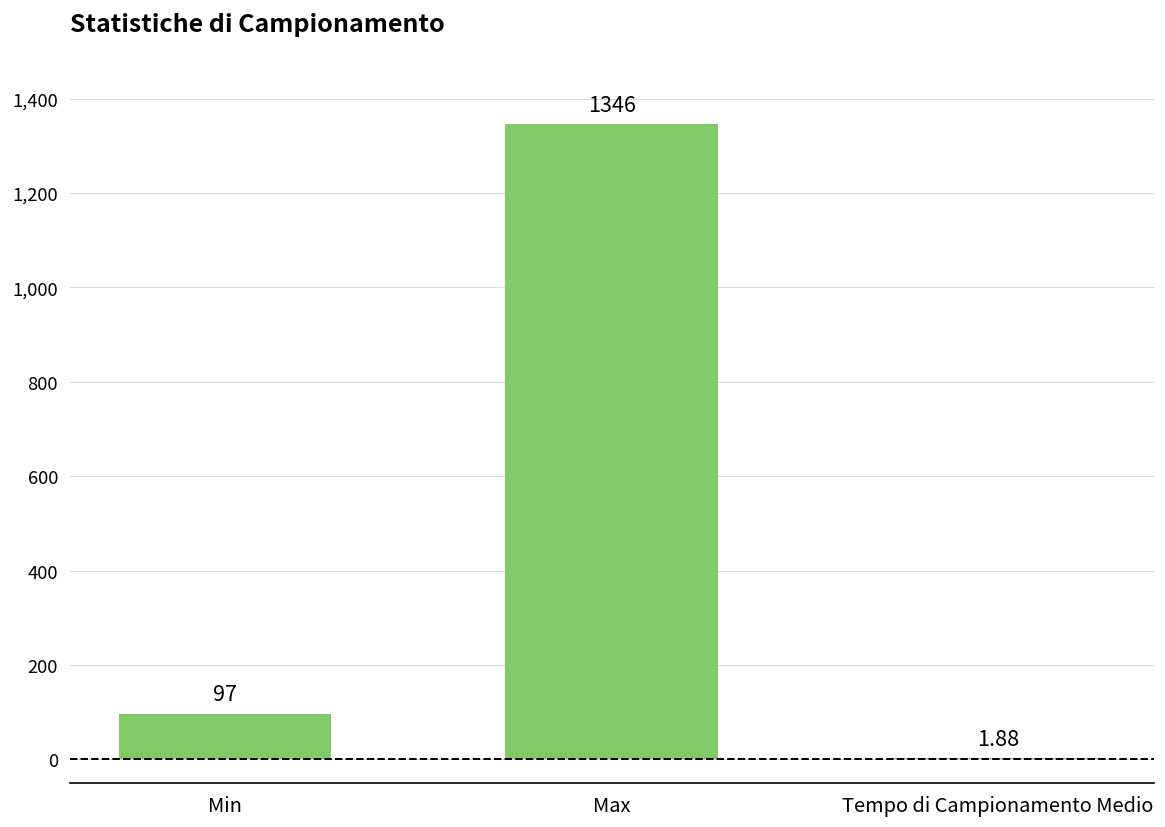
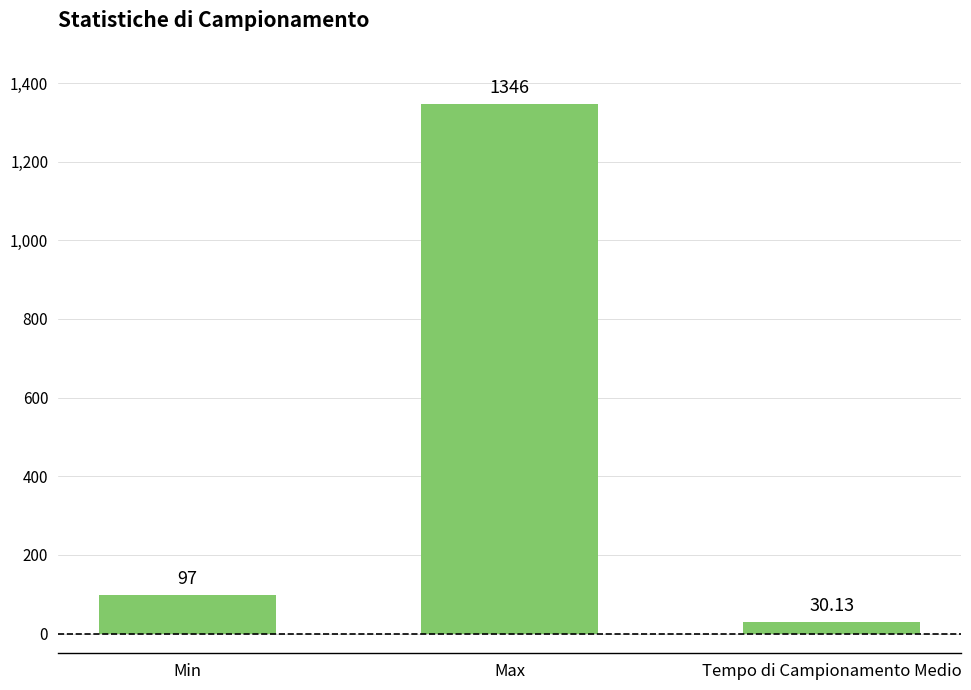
Tempo di Campionamento Medio: 1.88 -> 30.13
